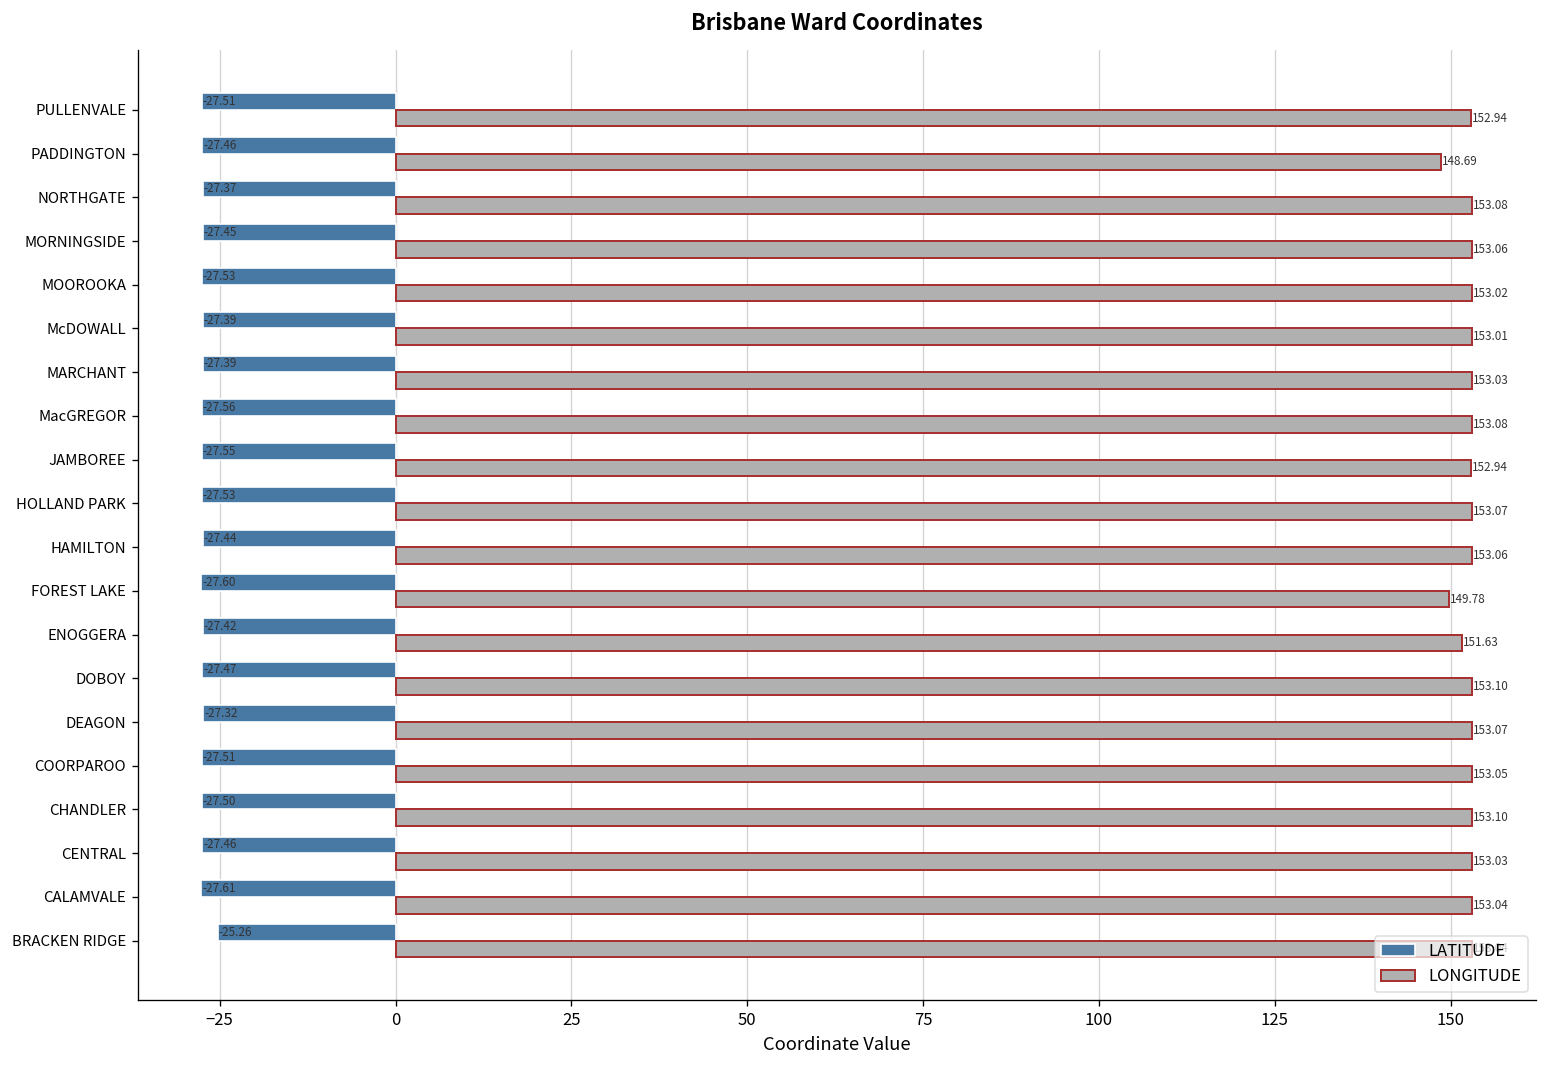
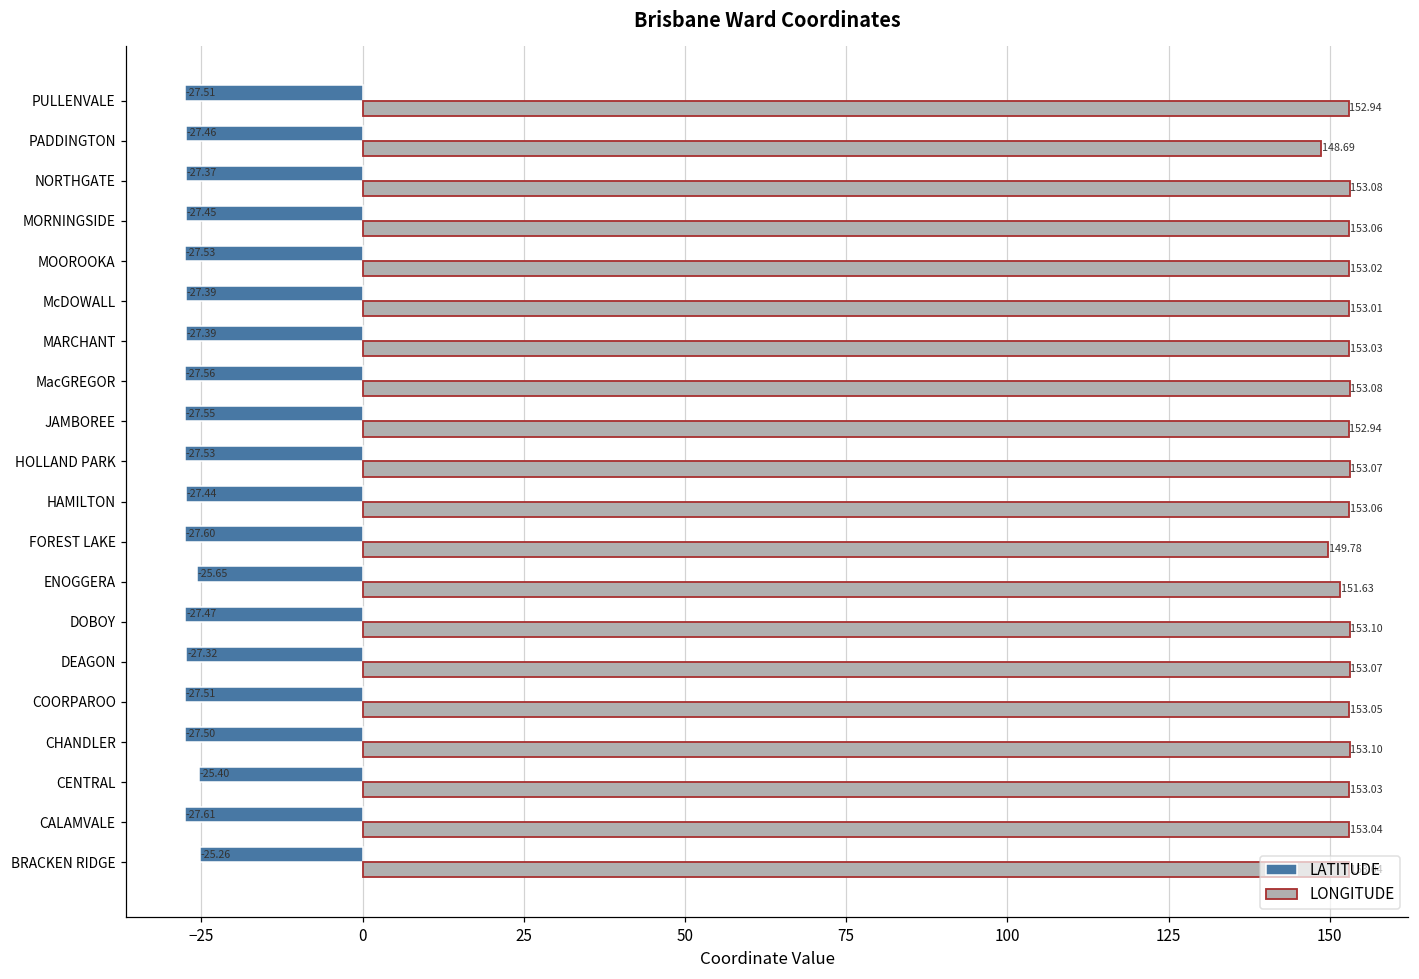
LATITUDE, ENOGGERA: -27.42 -> -25.65
LATITUDE, CENTRAL: -27.46 -> -25.40
